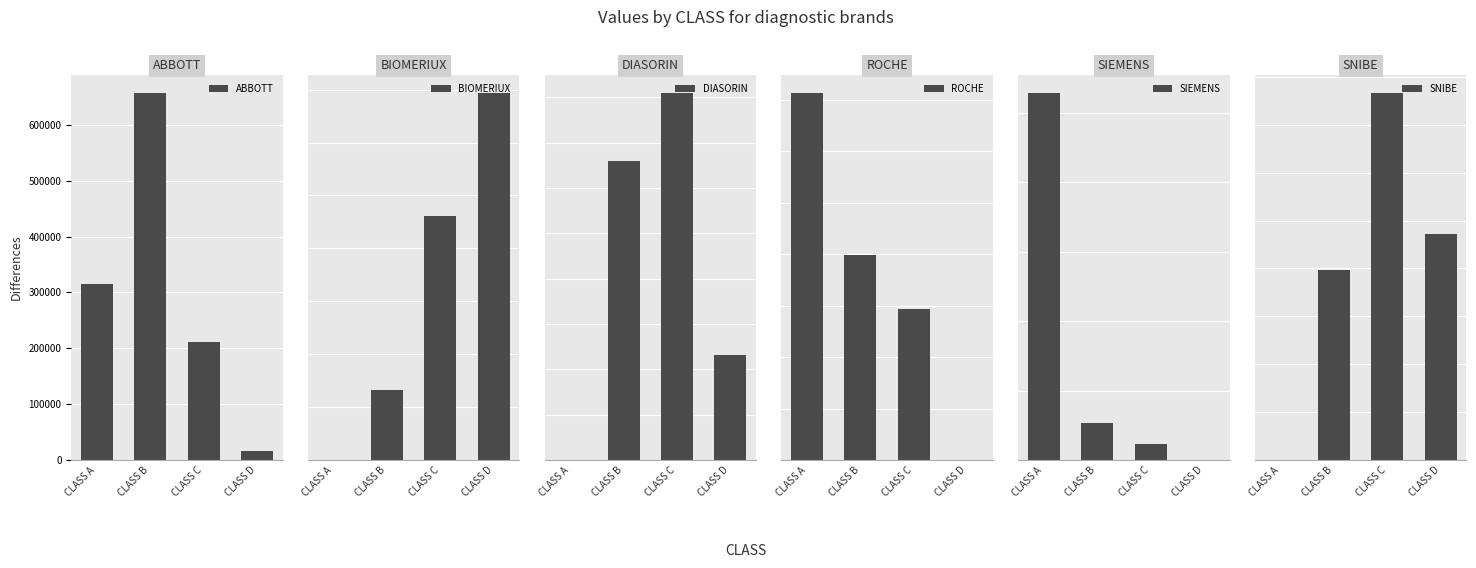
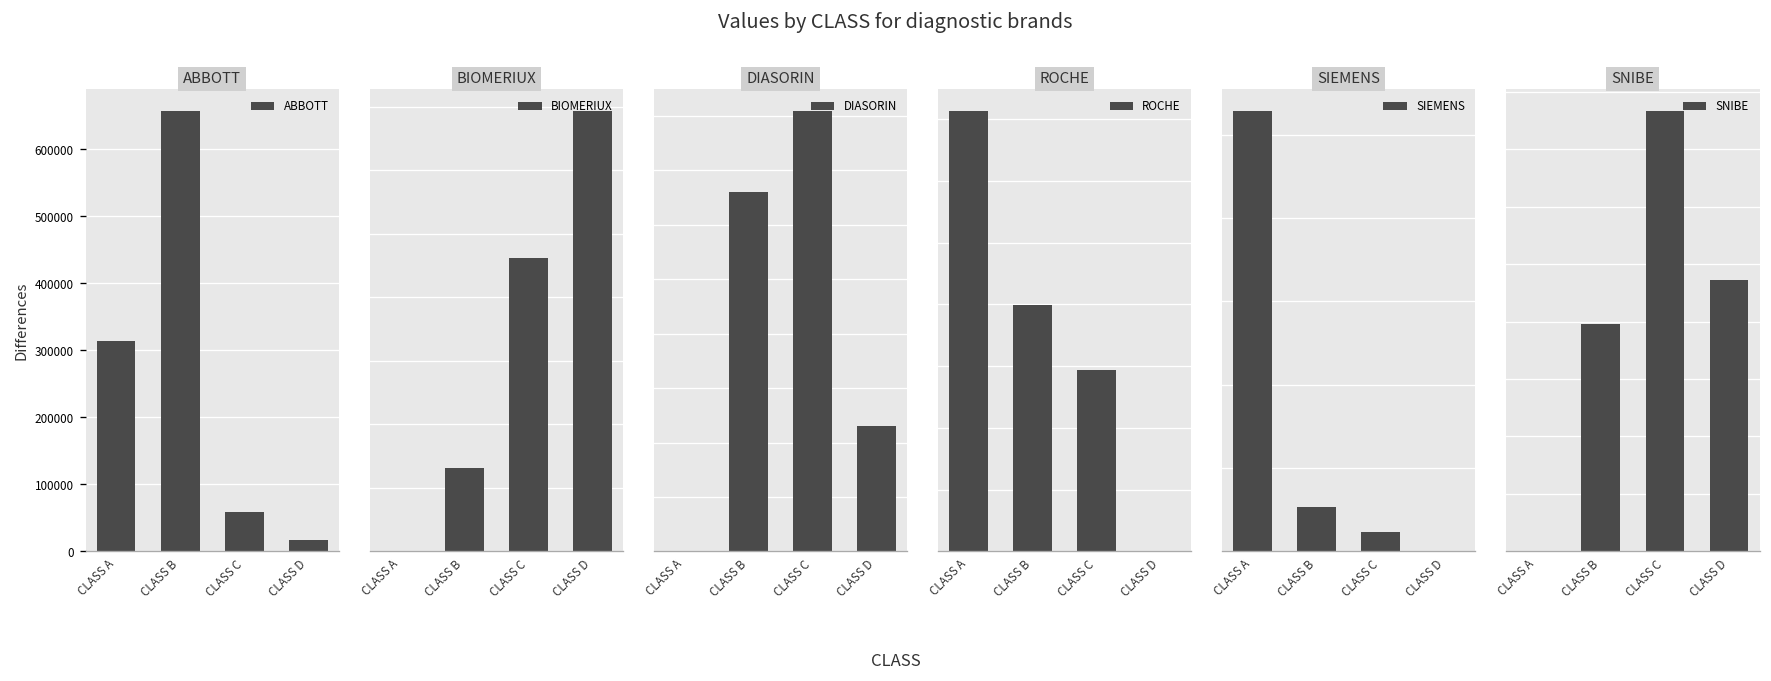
ABBOTT, CLASS C: 210000 -> 60000
